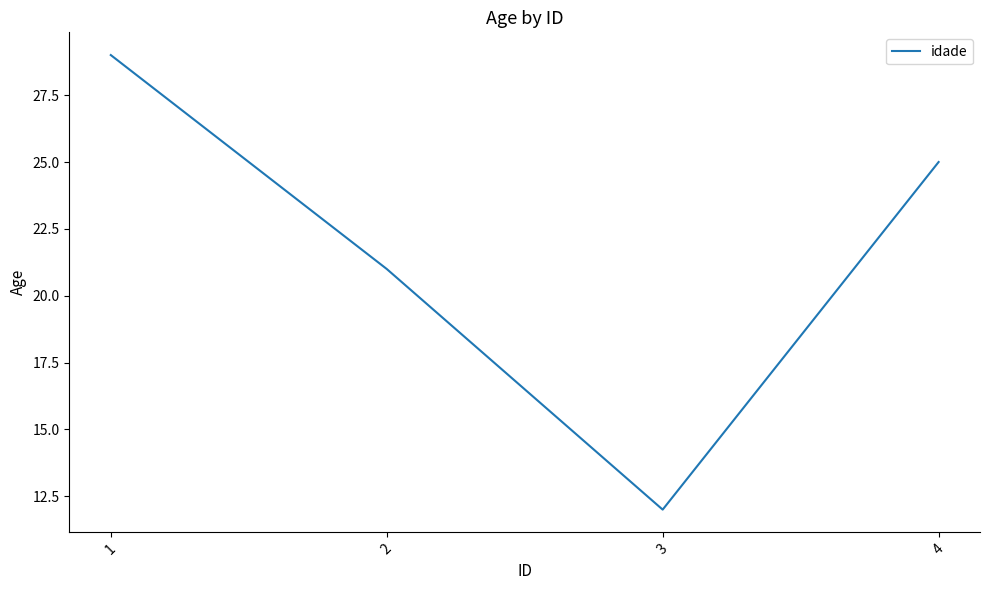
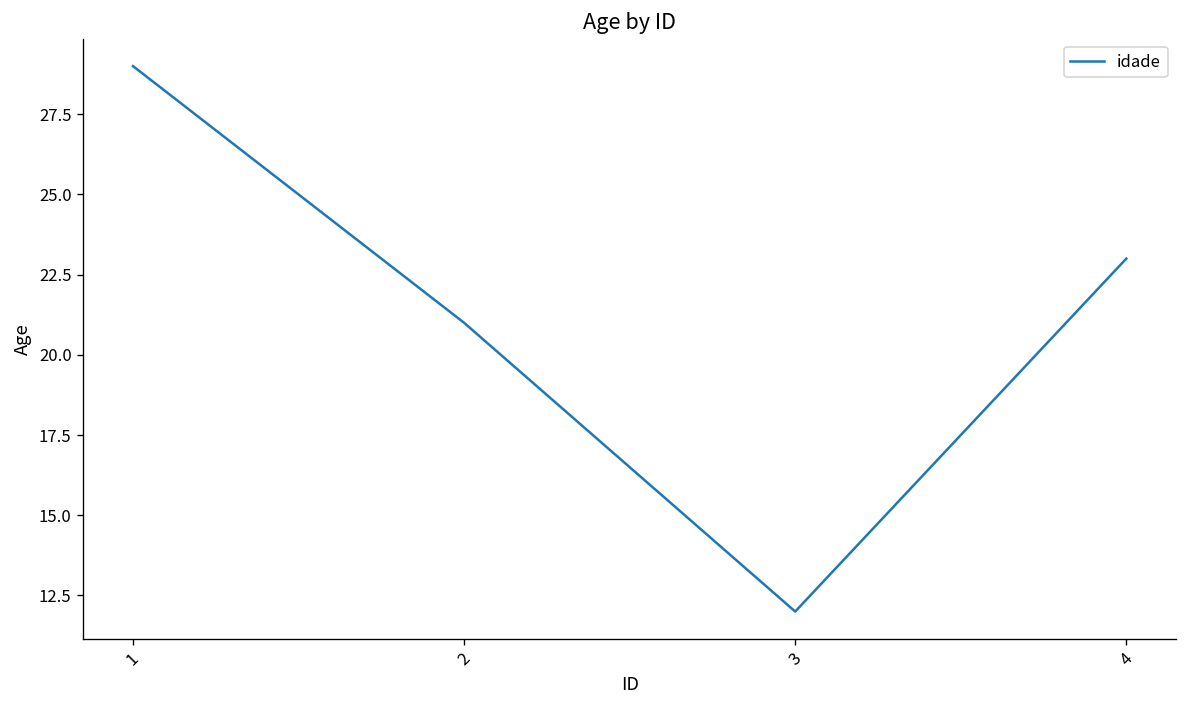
4: 25 -> 23
